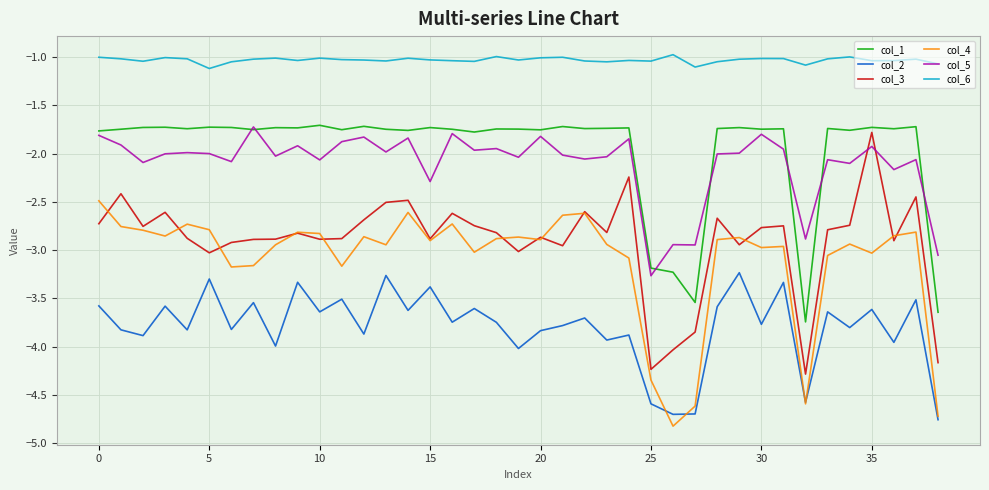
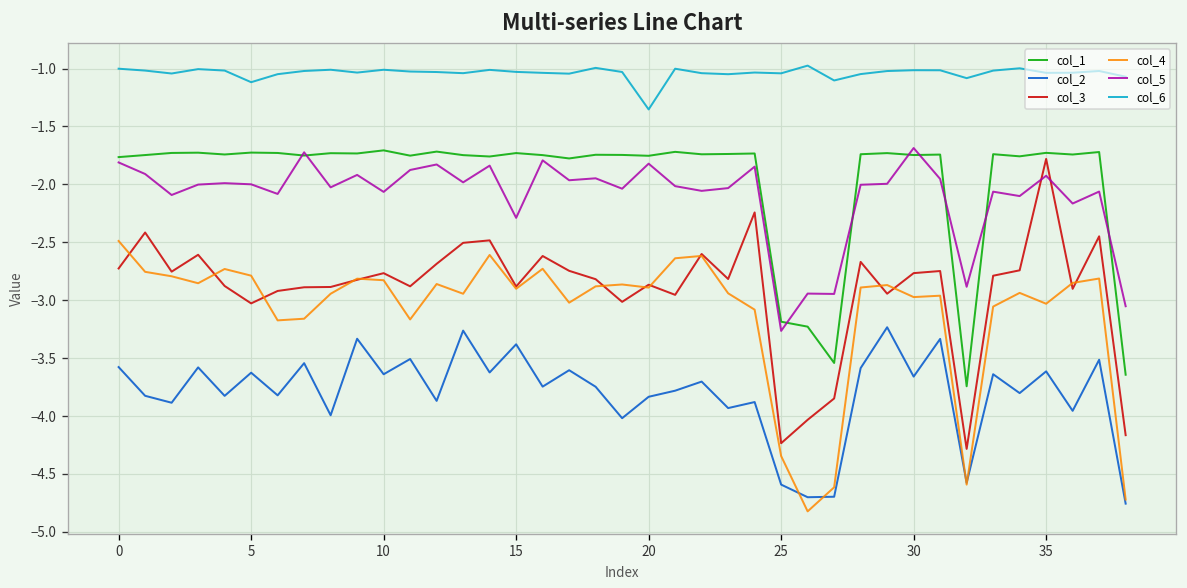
col_2, 5: -3.3 -> -3.6
col_3, 10: -2.9 -> -2.8
col_6, 20: -1.0 -> -1.4
col_2, 30: -3.8 -> -3.7
col_5, 30: -1.8 -> -1.7
